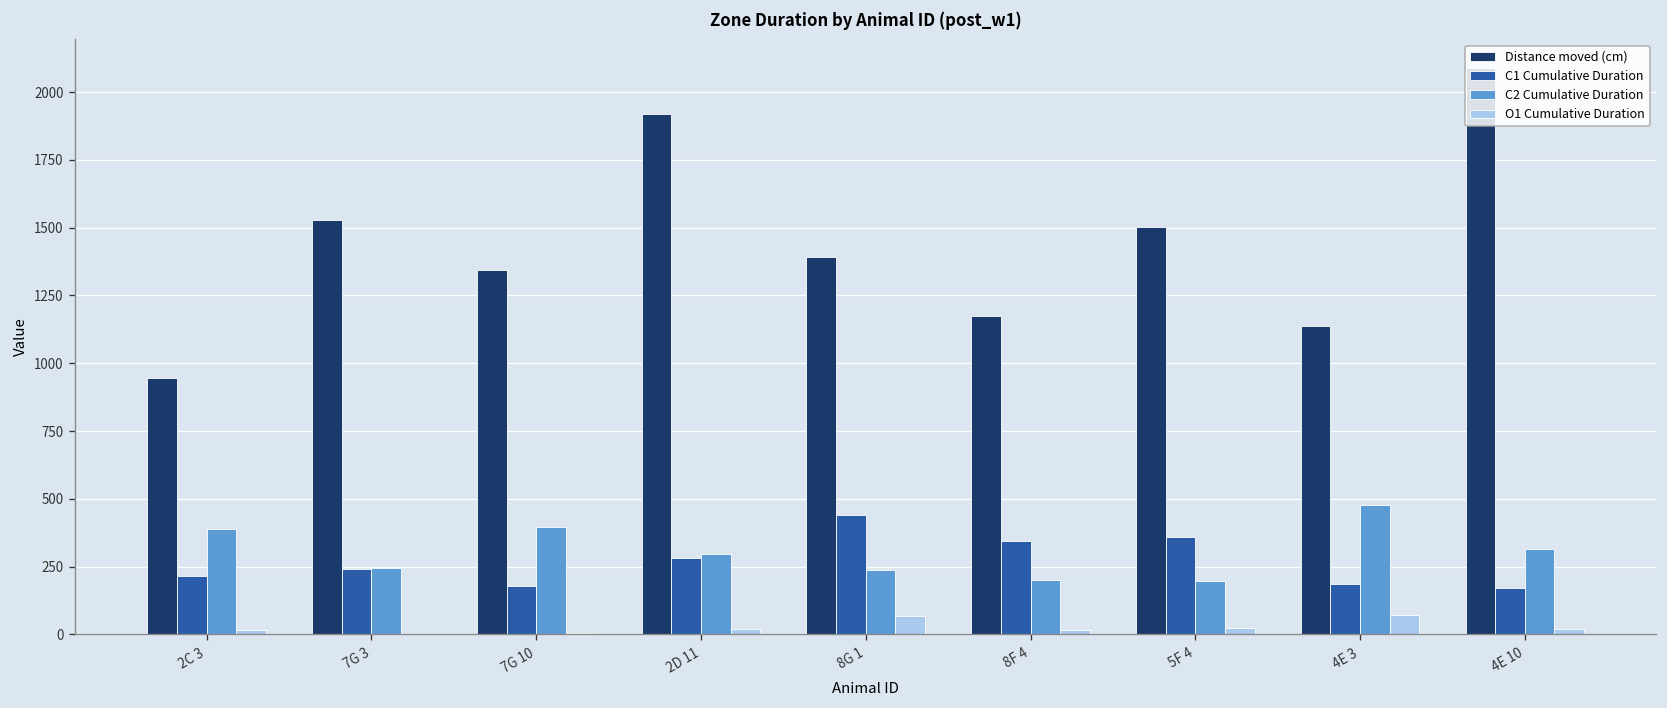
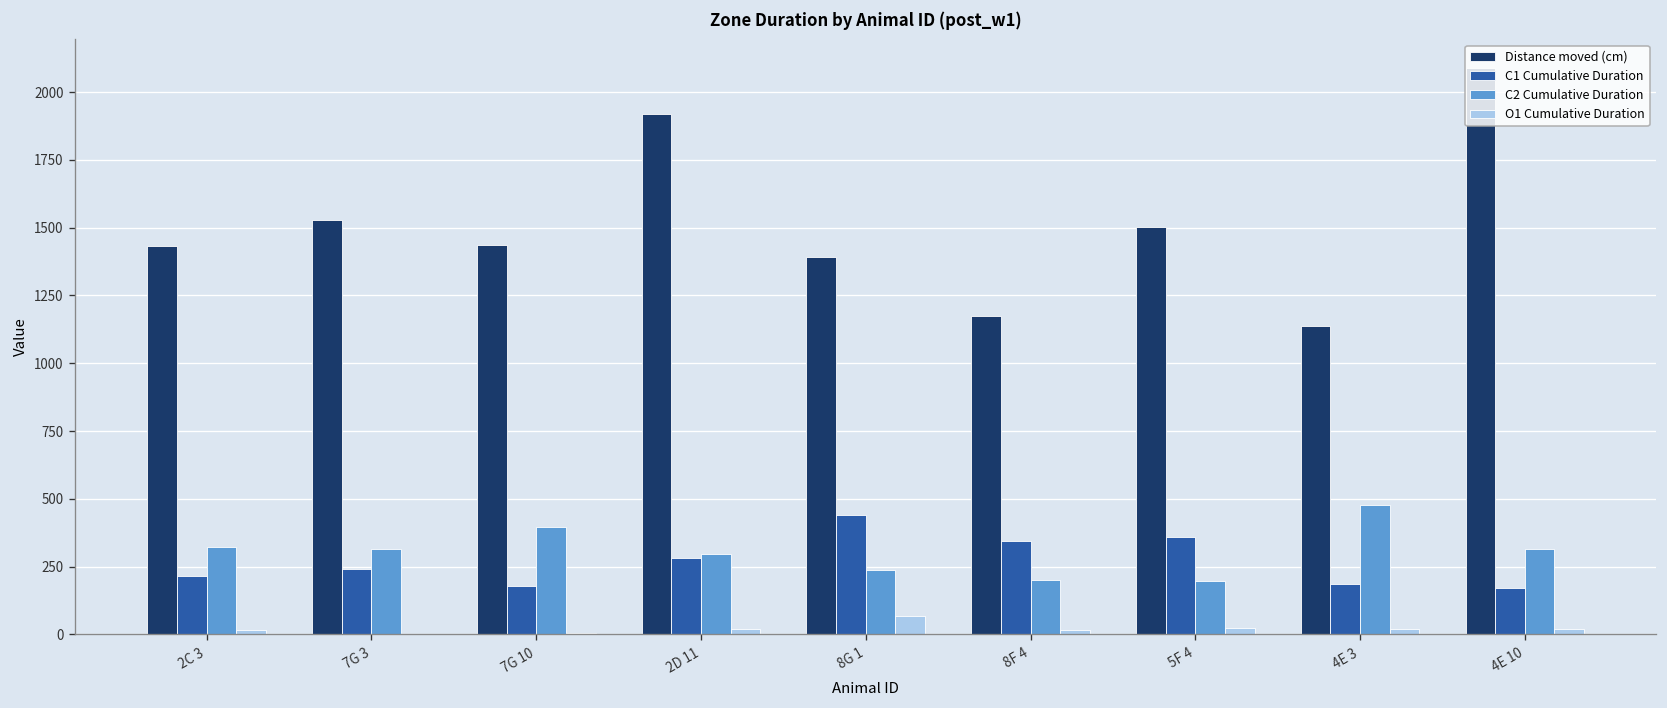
Distance moved (cm), 2C 3: 950 -> 1430
C2 Cumulative Duration, 2C 3: 390 -> 320
C2 Cumulative Duration, 7G 3: 250 -> 310
Distance moved (cm), 7G 10: 1340 -> 1440
O1 Cumulative Duration, 4E 3: 70 -> 20
